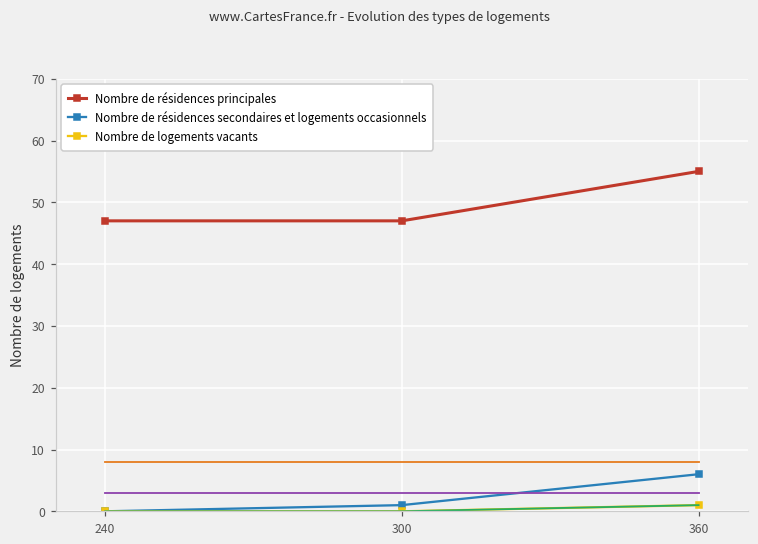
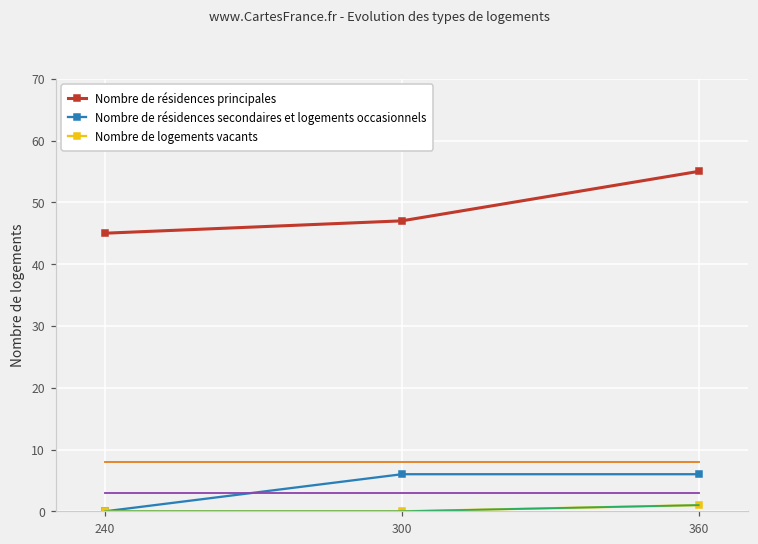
Nombre de résidences principales, 240: 47 -> 45
Nombre de résidences secondaires et logements occasionnels, 300: 1 -> 6
